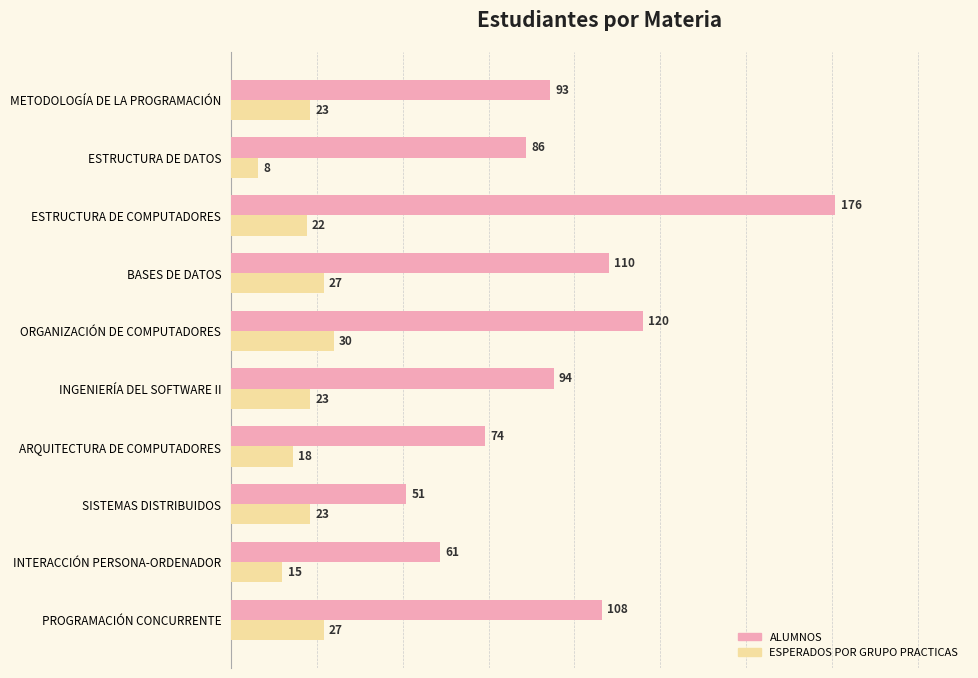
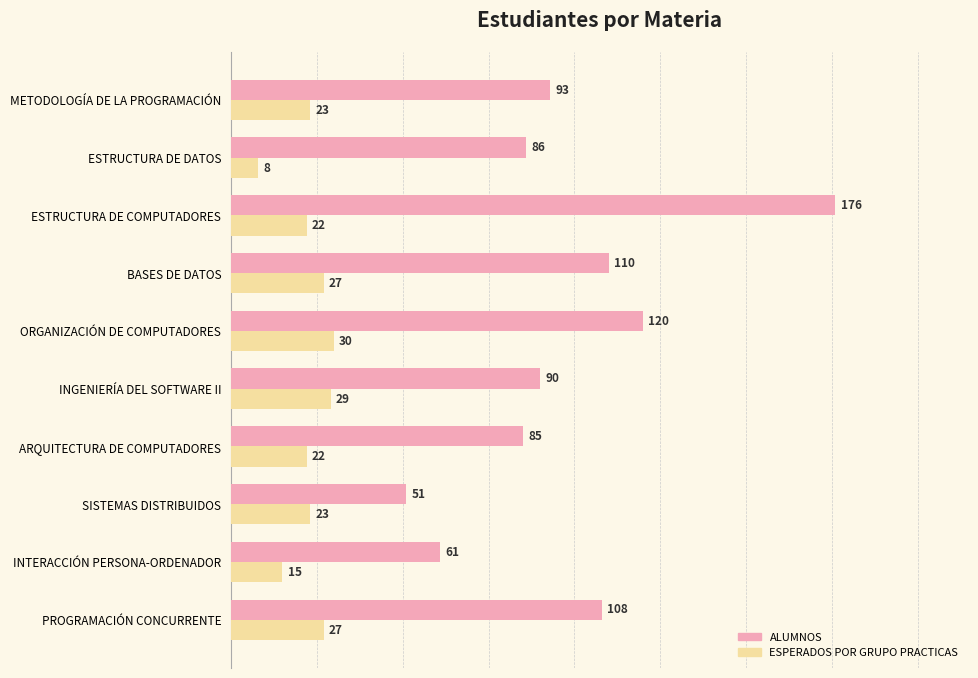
ALUMNOS, INGENIERÍA DEL SOFTWARE II: 94 -> 90
ESPERADOS POR GRUPO PRACTICAS, INGENIERÍA DEL SOFTWARE II: 23 -> 29
ALUMNOS, ARQUITECTURA DE COMPUTADORES: 74 -> 85
ESPERADOS POR GRUPO PRACTICAS, ARQUITECTURA DE COMPUTADORES: 18 -> 22
